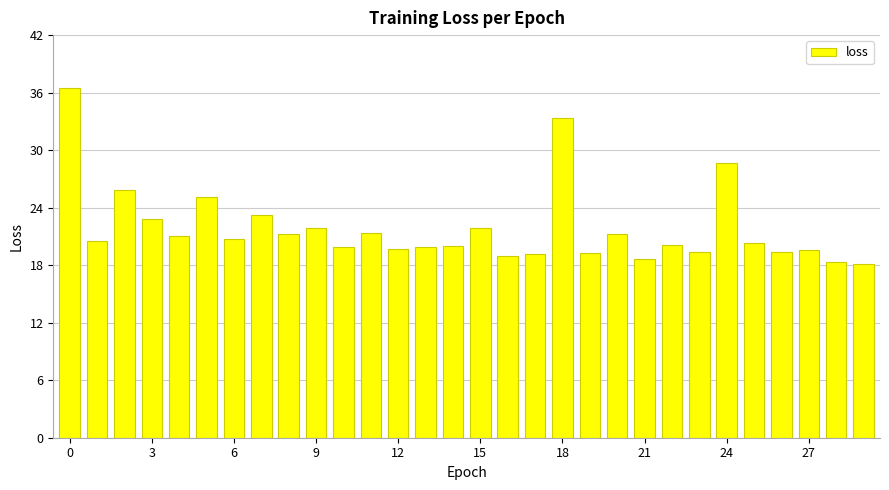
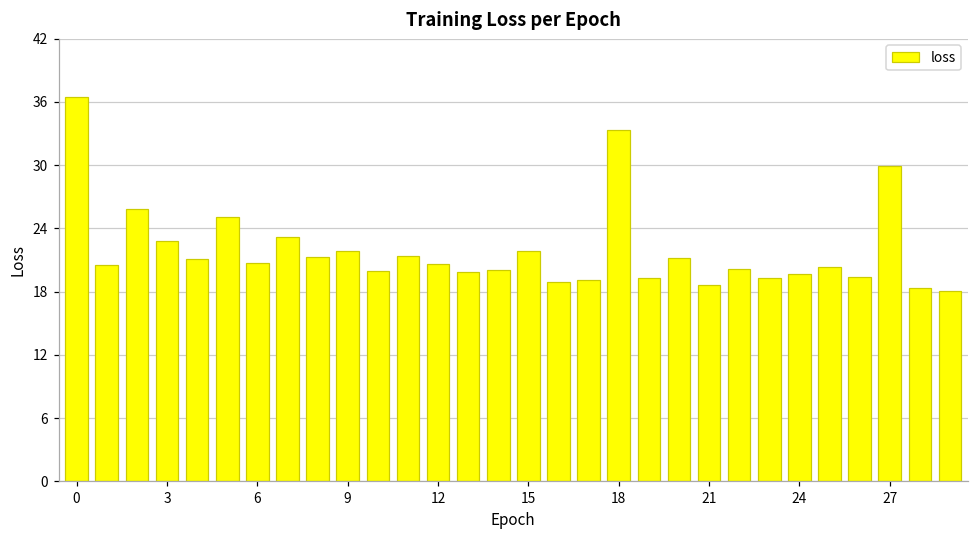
12: 20 -> 21
24: 29 -> 20
27: 20 -> 30
